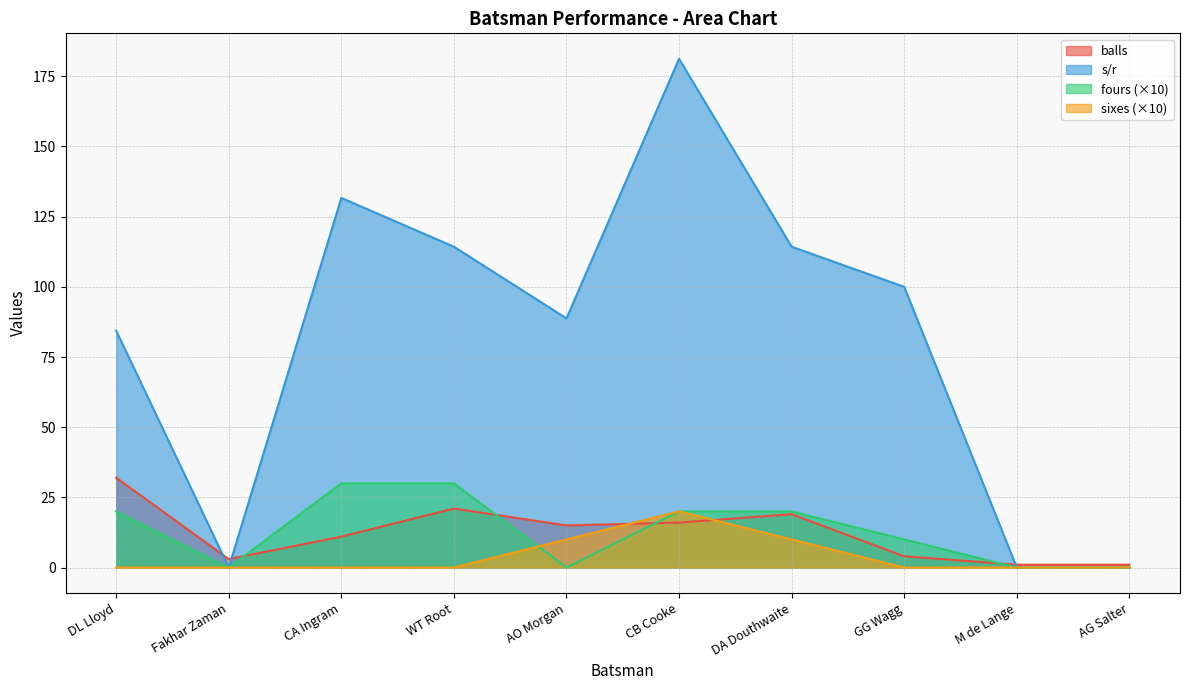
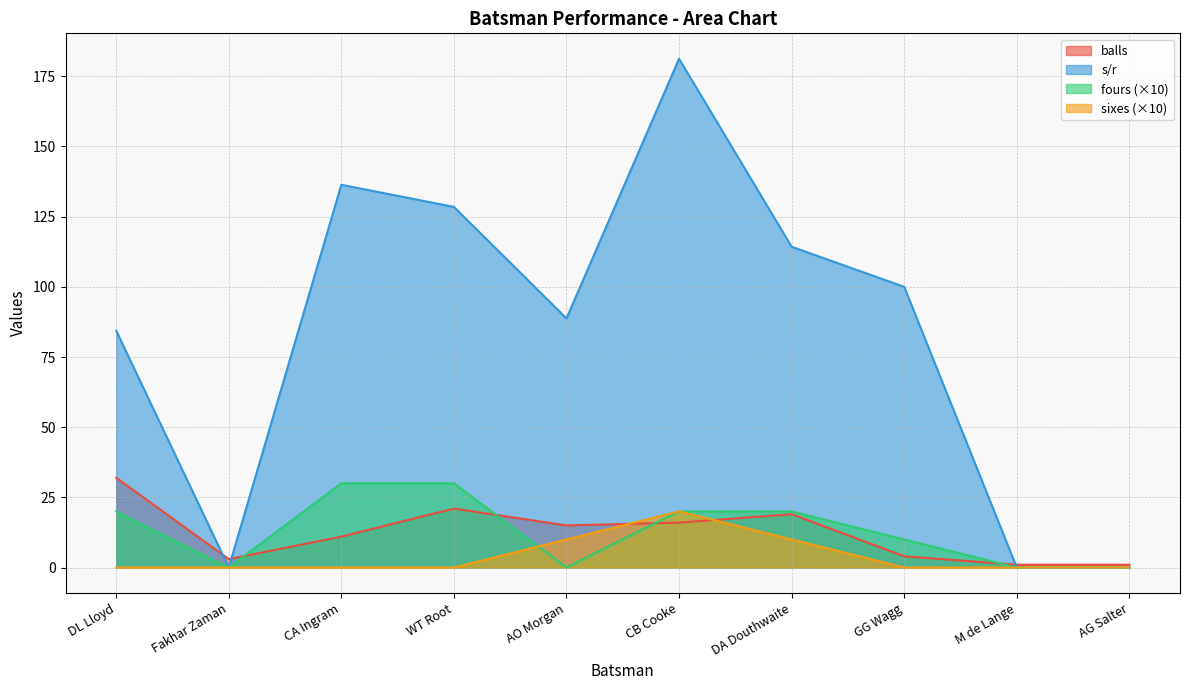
s/r, CA Ingram: 132 -> 136
s/r, WT Root: 114 -> 128
